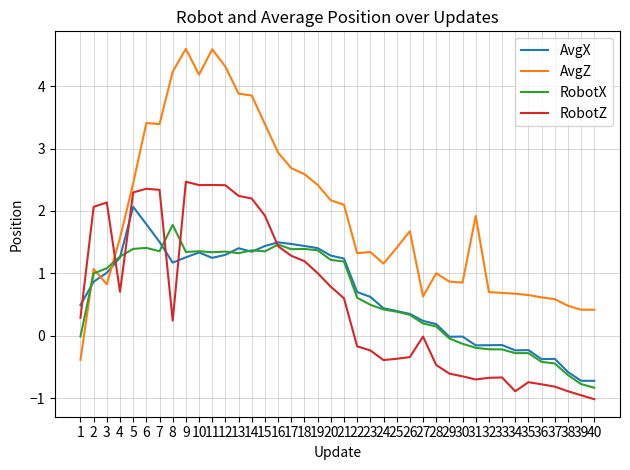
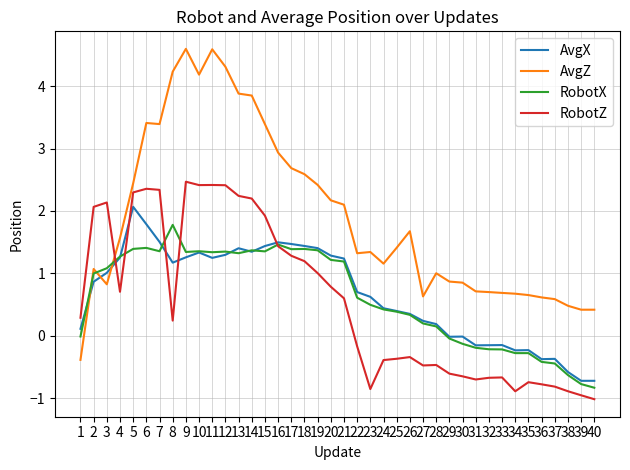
AvgX, 1: 0.5 -> 0.1
RobotZ, 23: -0.2 -> -0.9
RobotZ, 27: 0.0 -> -0.5
AvgZ, 31: 1.9 -> 0.7
